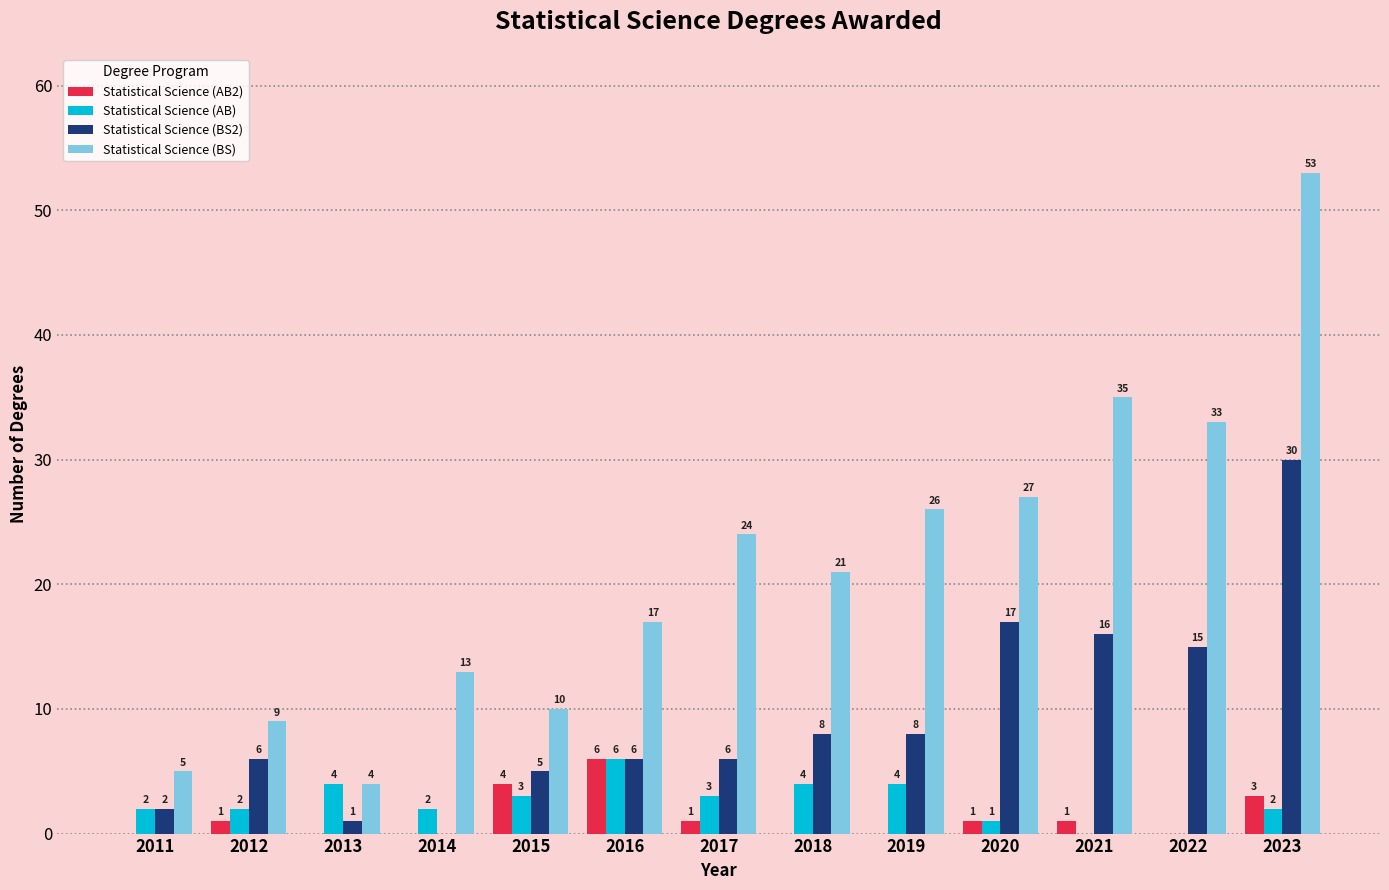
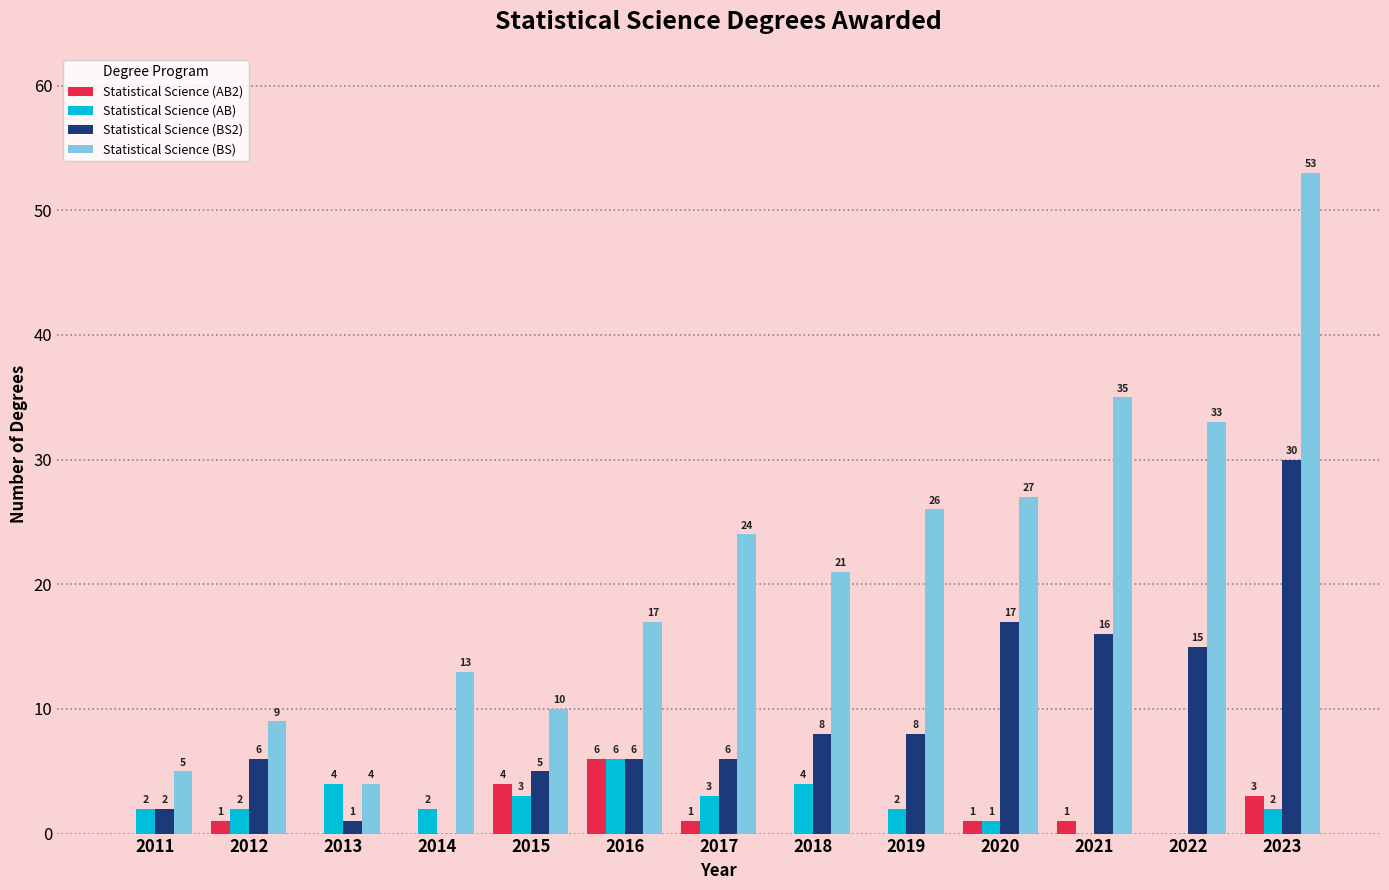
Statistical Science (AB), 2019: 4 -> 2
